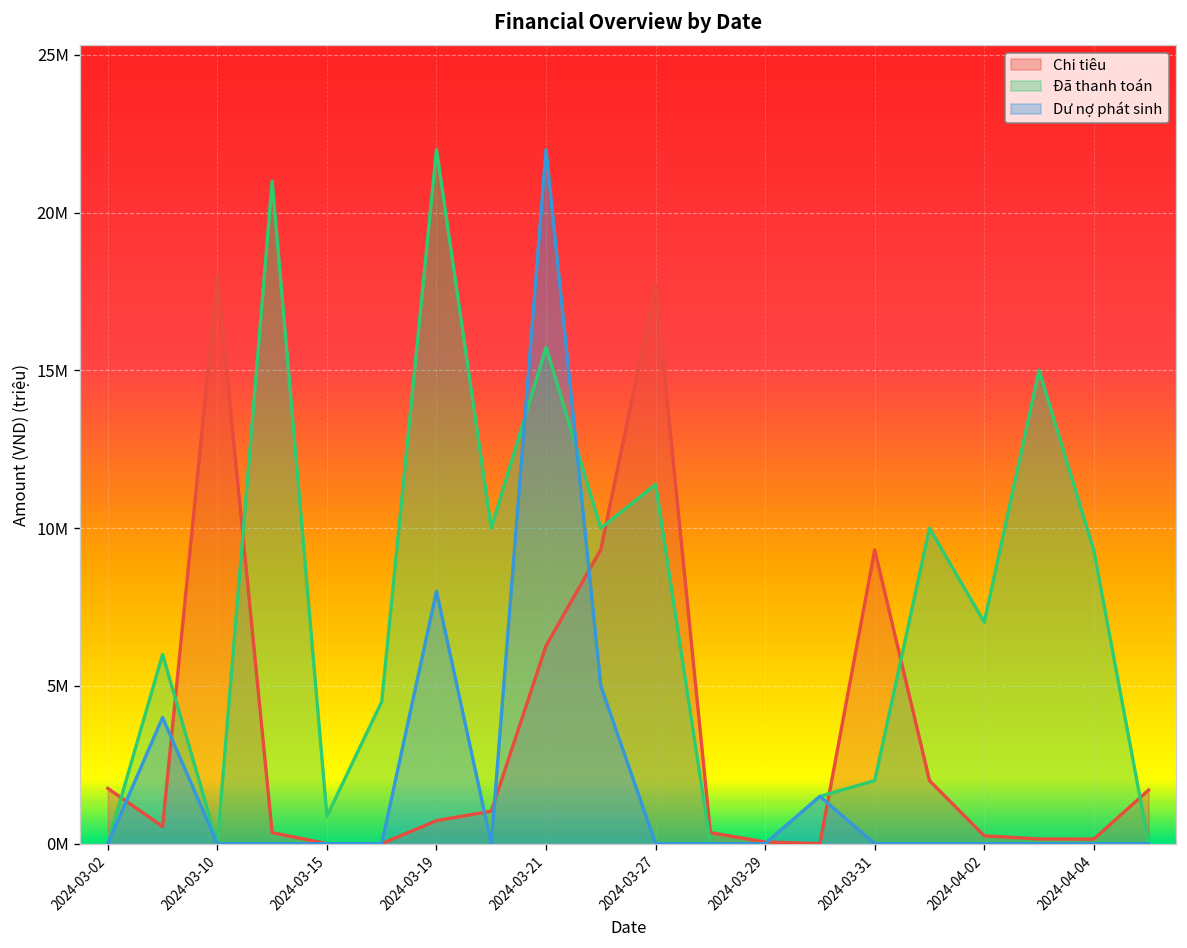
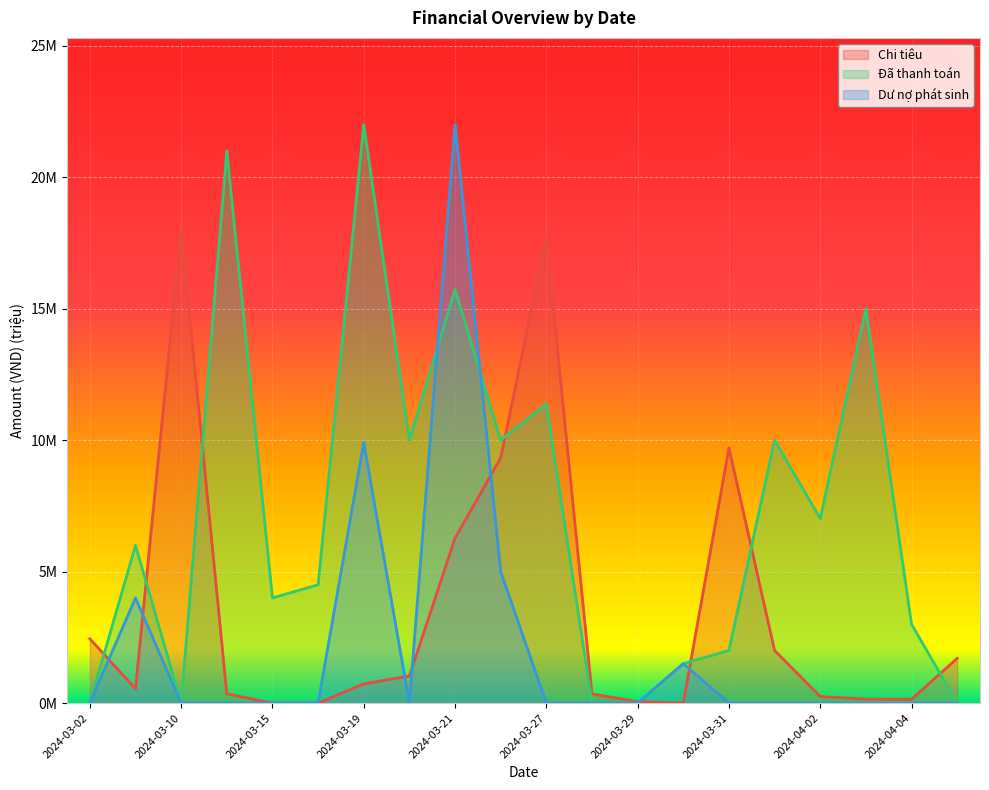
Chi tiêu, 2024-03-02: 1800000 -> 2400000
Đã thanh toán, 2024-03-15: 900000 -> 4000000
Dư nợ phát sinh, 2024-03-19: 8000000 -> 9900000
Chi tiêu, 2024-03-31: 9300000 -> 9700000
Đã thanh toán, 2024-04-04: 9300000 -> 3000000
